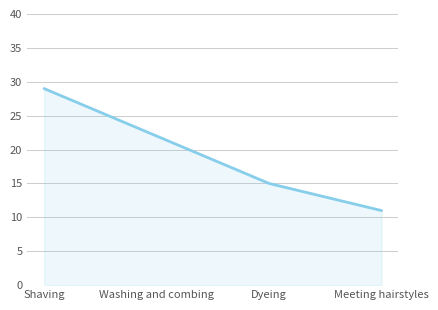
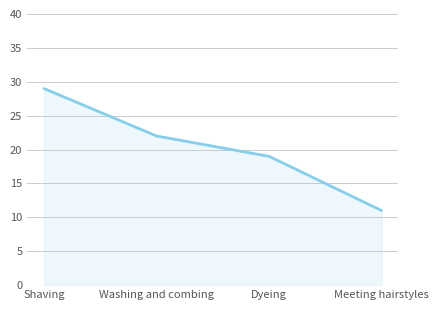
Dyeing: 15 -> 19
